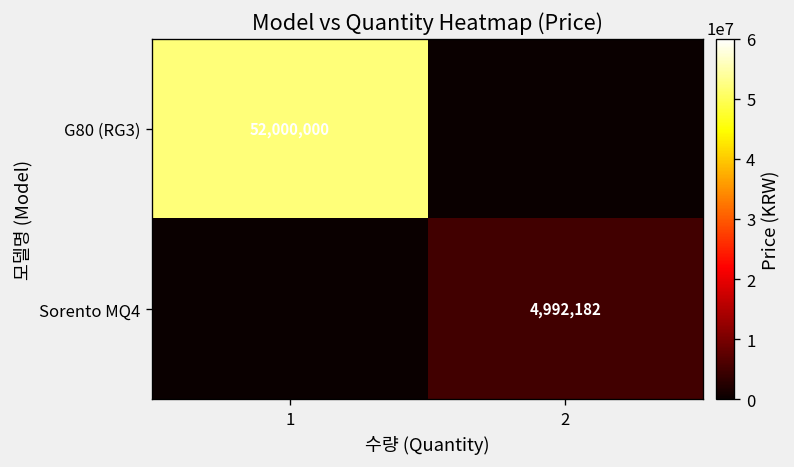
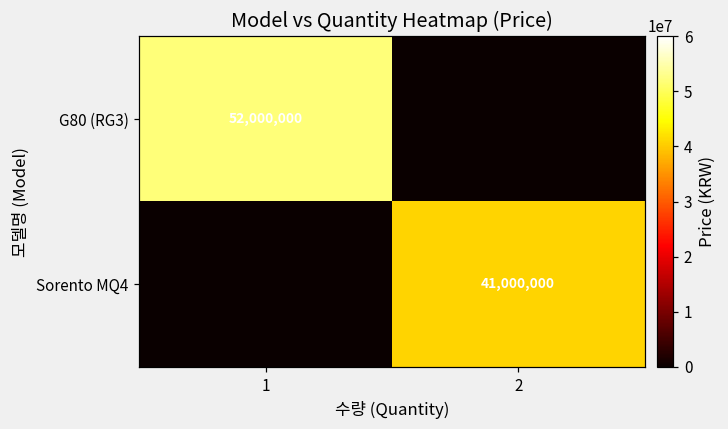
Sorento MQ4, 2: 4,992,182 -> 41,000,000
